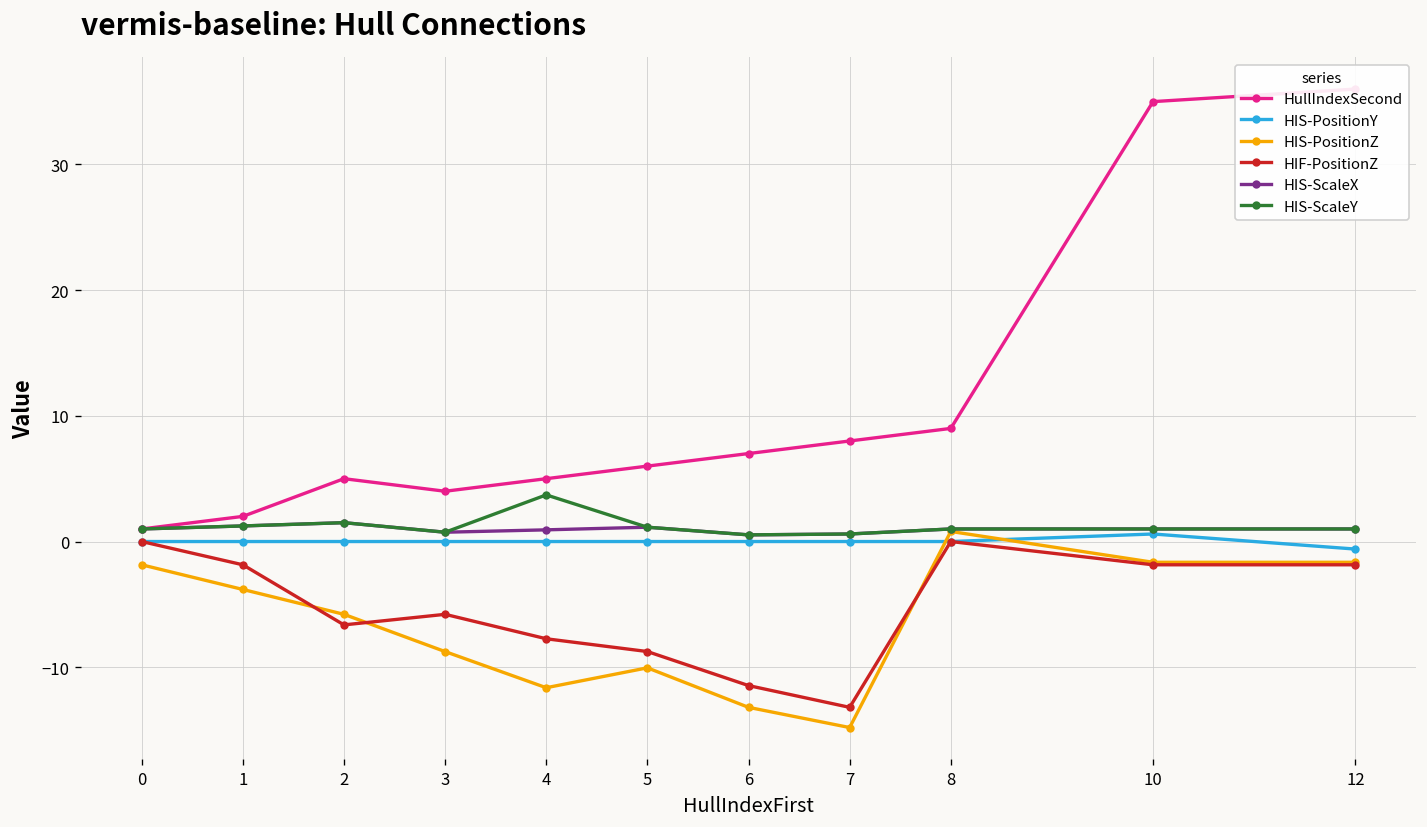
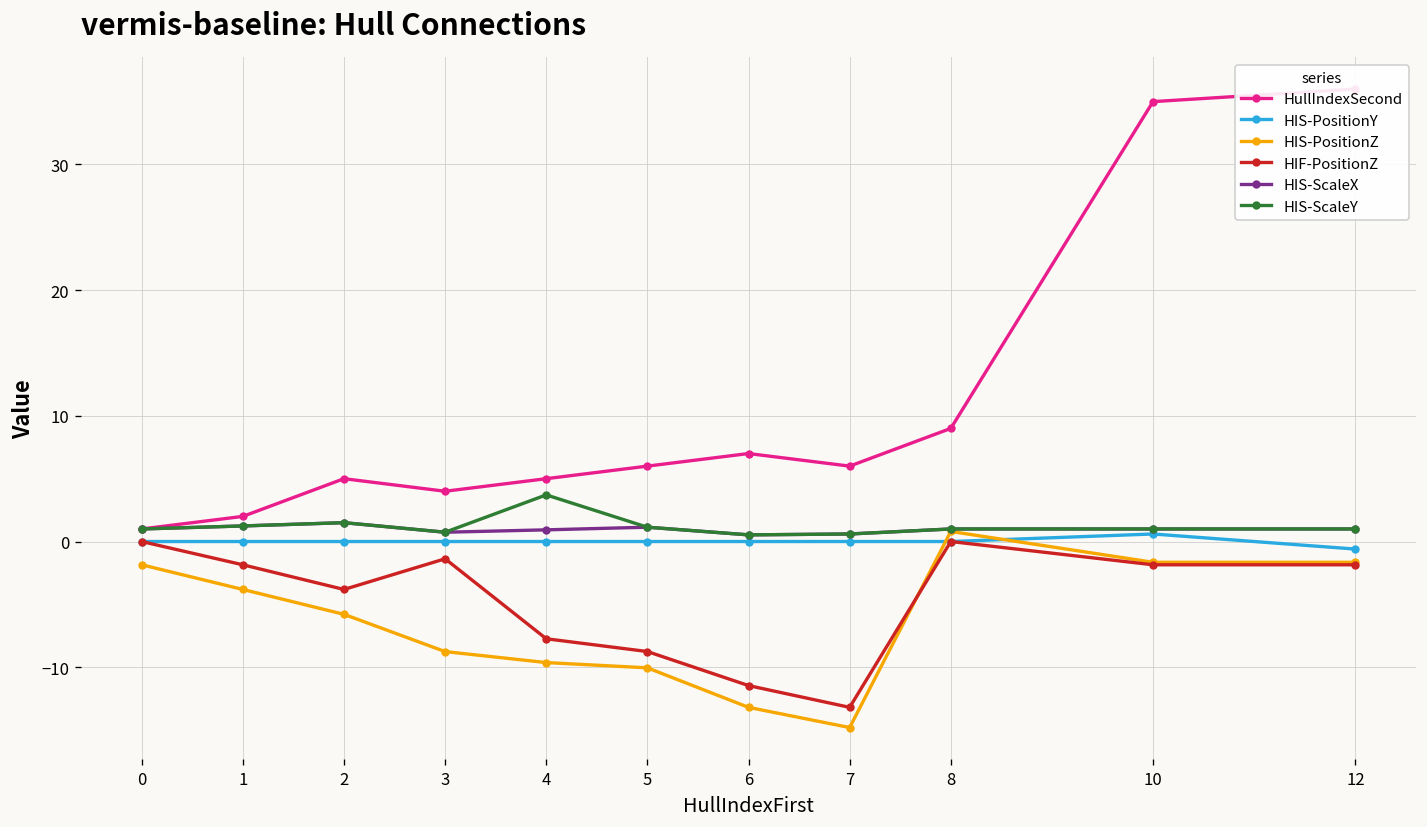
HIF-PositionZ, 2: -6.6 -> -3.8
HIF-PositionZ, 3: -5.8 -> -1.4
HIS-PositionZ, 4: -11.6 -> -9.6
HullIndexSecond, 7: 8 -> 6
